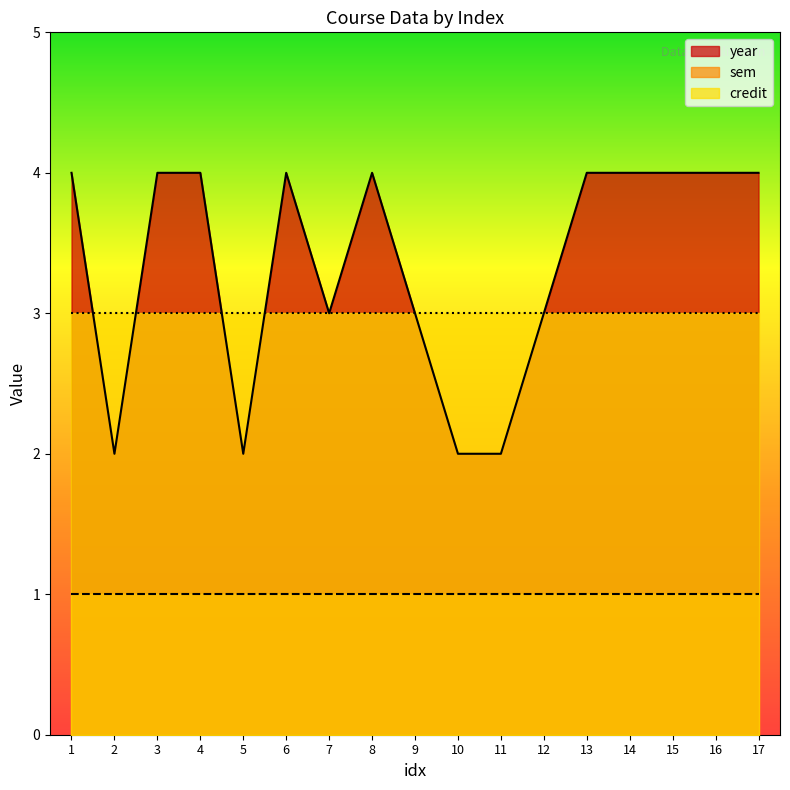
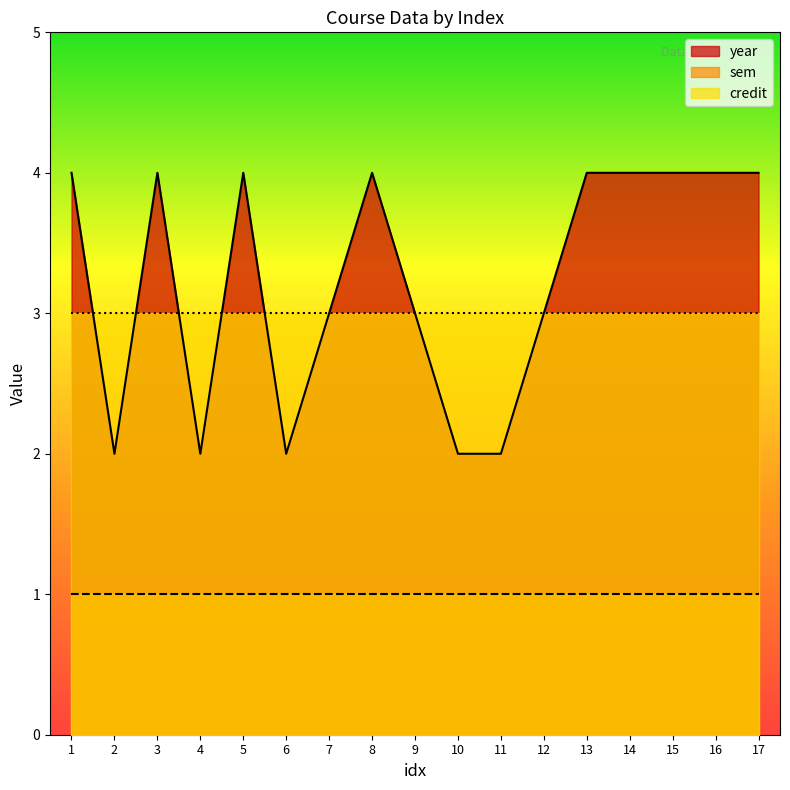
year, 4: 4 -> 2
year, 5: 2 -> 4
year, 6: 4 -> 2
